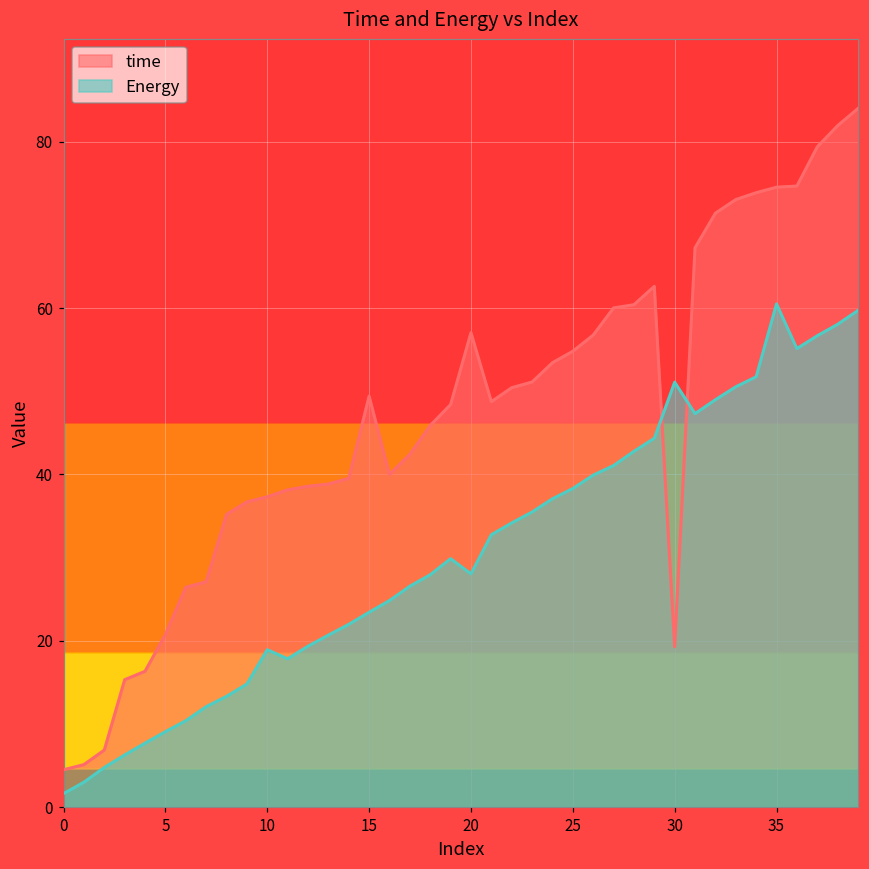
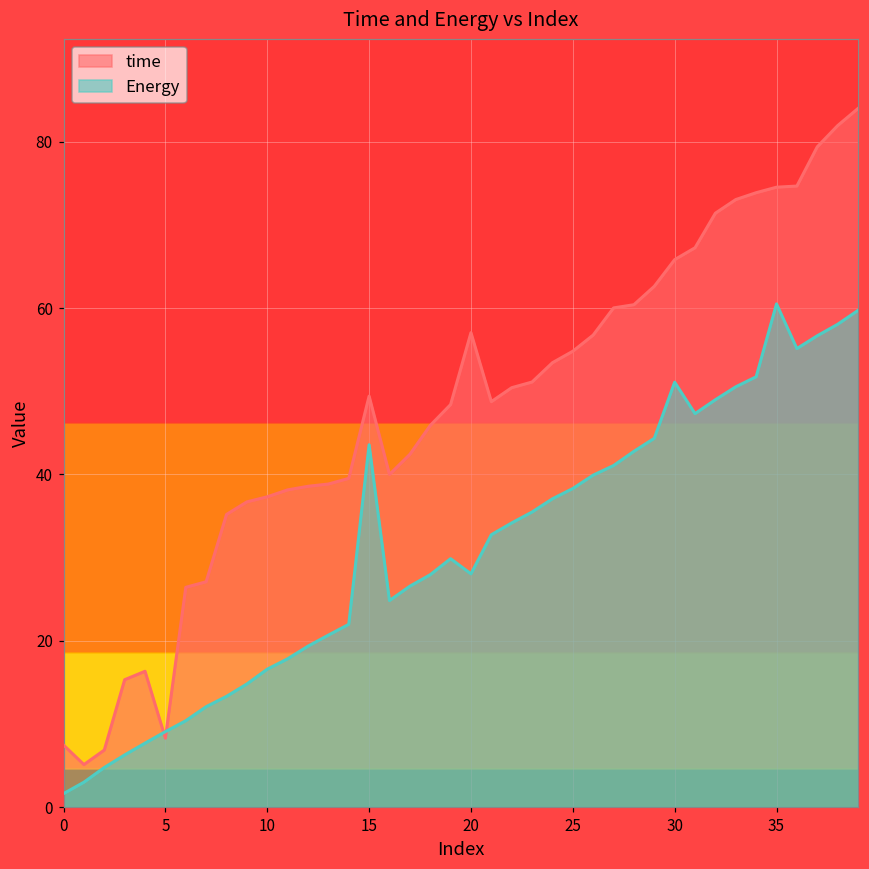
time, 0: 4 -> 7
time, 5: 21 -> 8
Energy, 10: 19 -> 17
Energy, 15: 23 -> 44
time, 30: 19 -> 66
